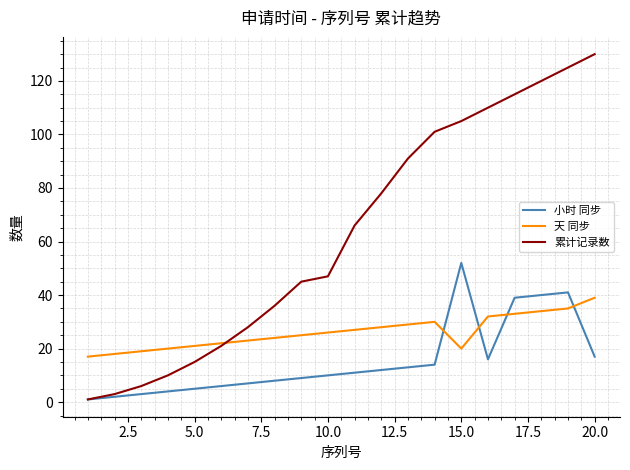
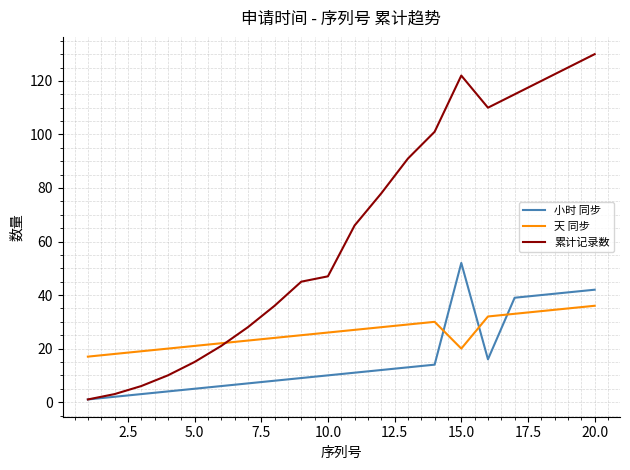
累计记录数, 15.0: 105 -> 122
小时 同步, 20.0: 17 -> 42
天 同步, 20.0: 39 -> 36
